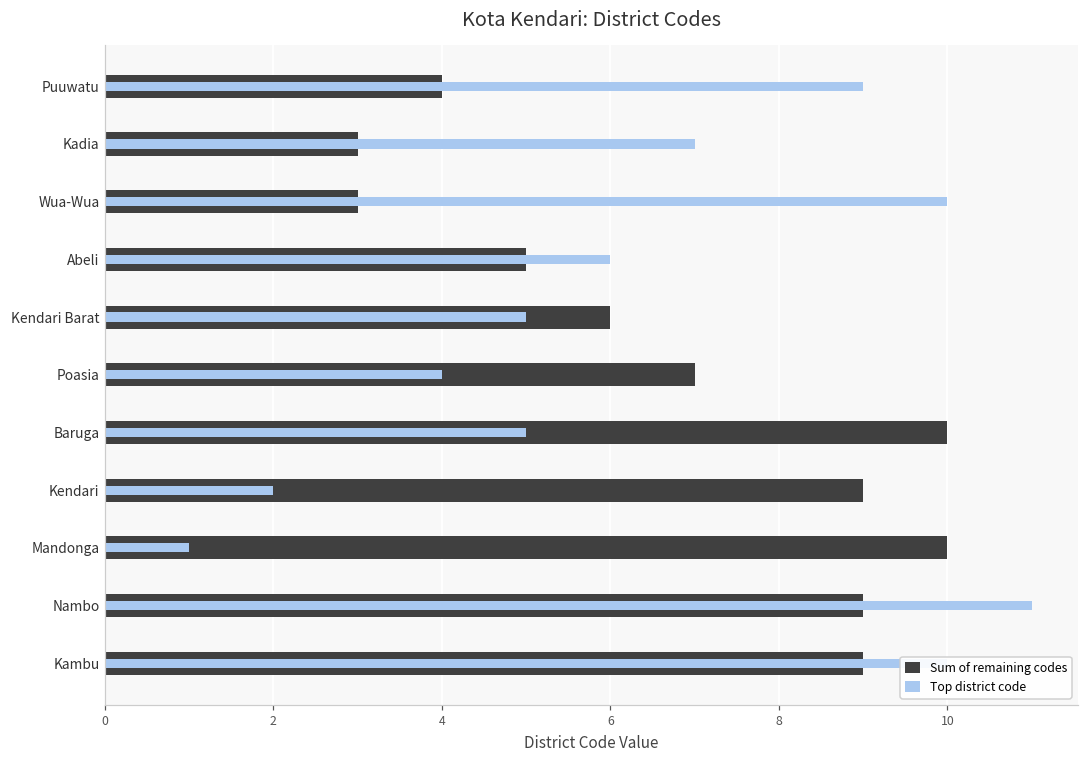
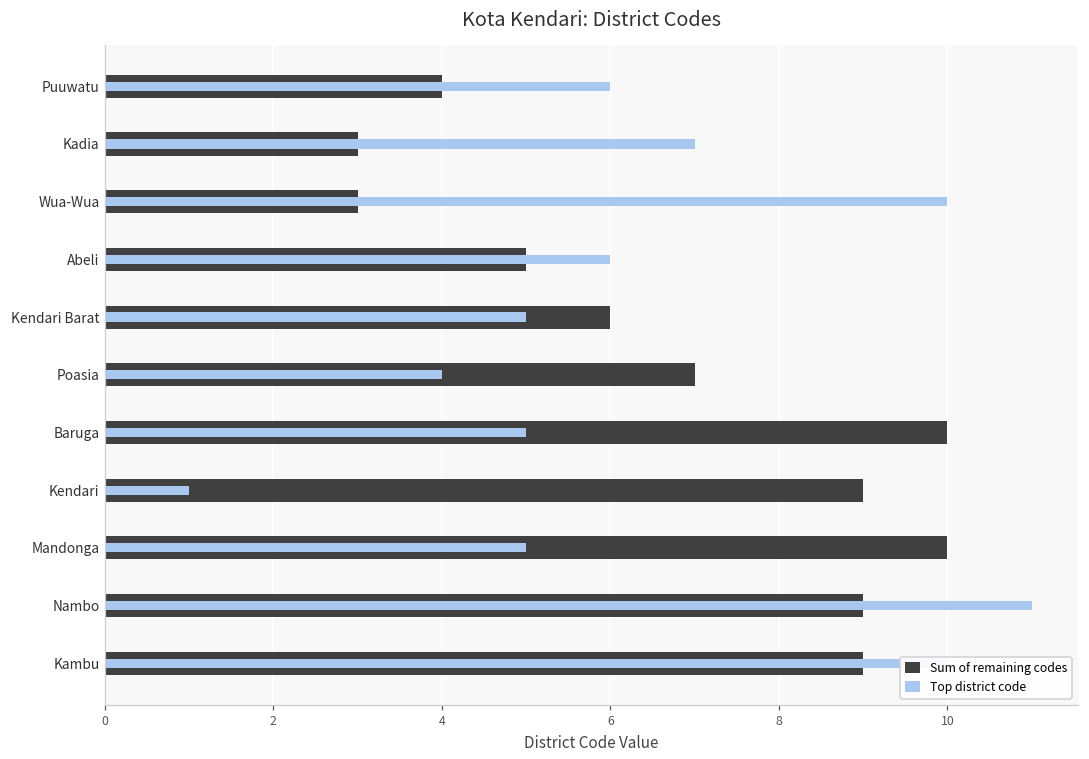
Top district code, Puuwatu: 9 -> 6
Top district code, Kendari: 2 -> 1
Top district code, Mandonga: 1 -> 5
